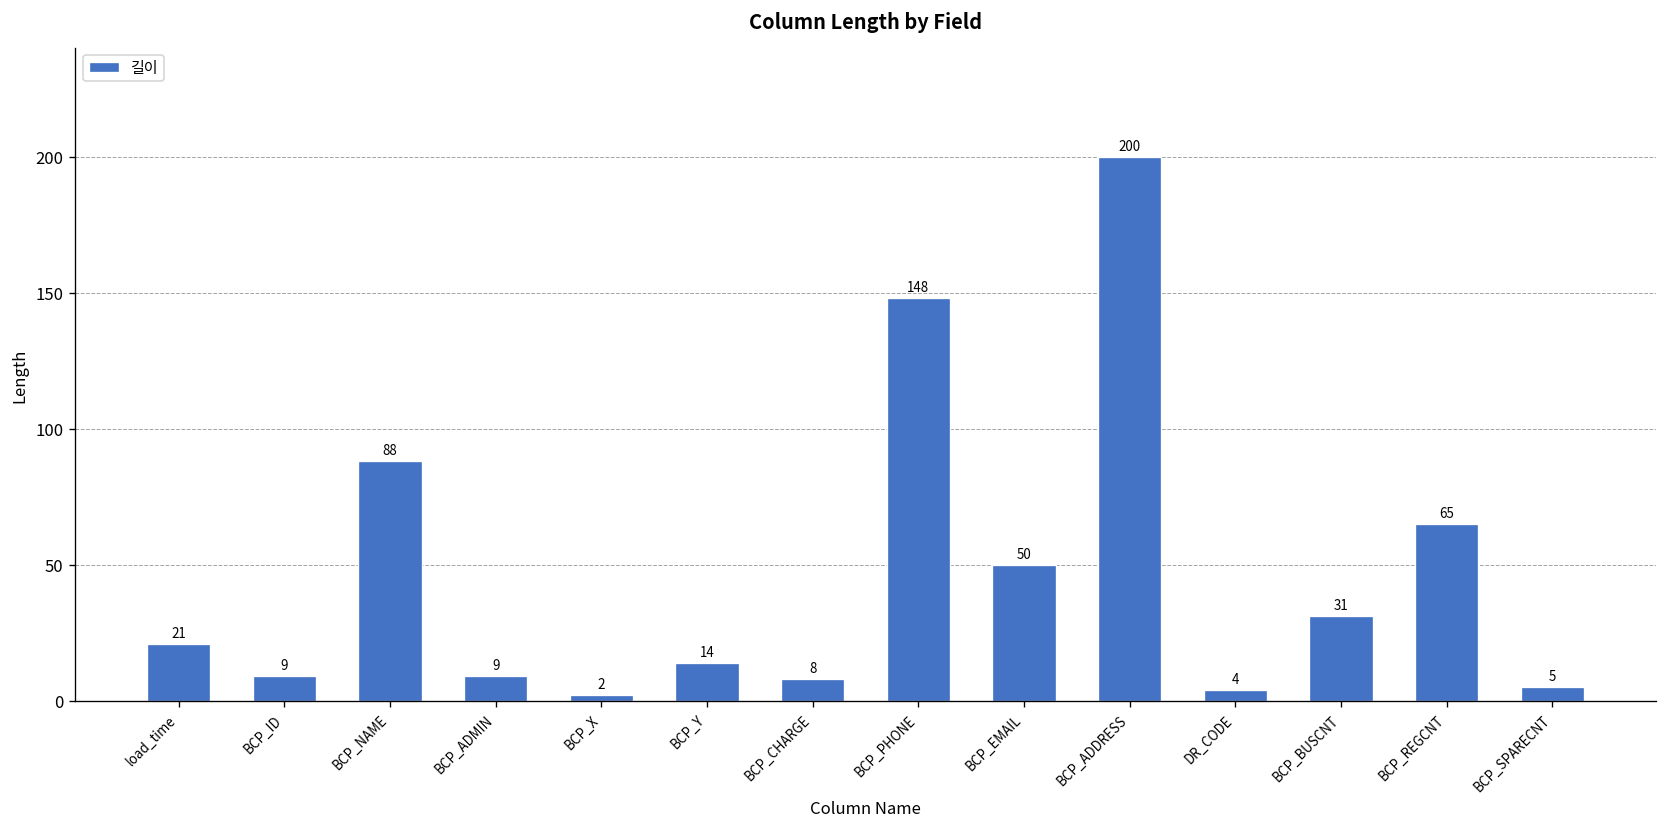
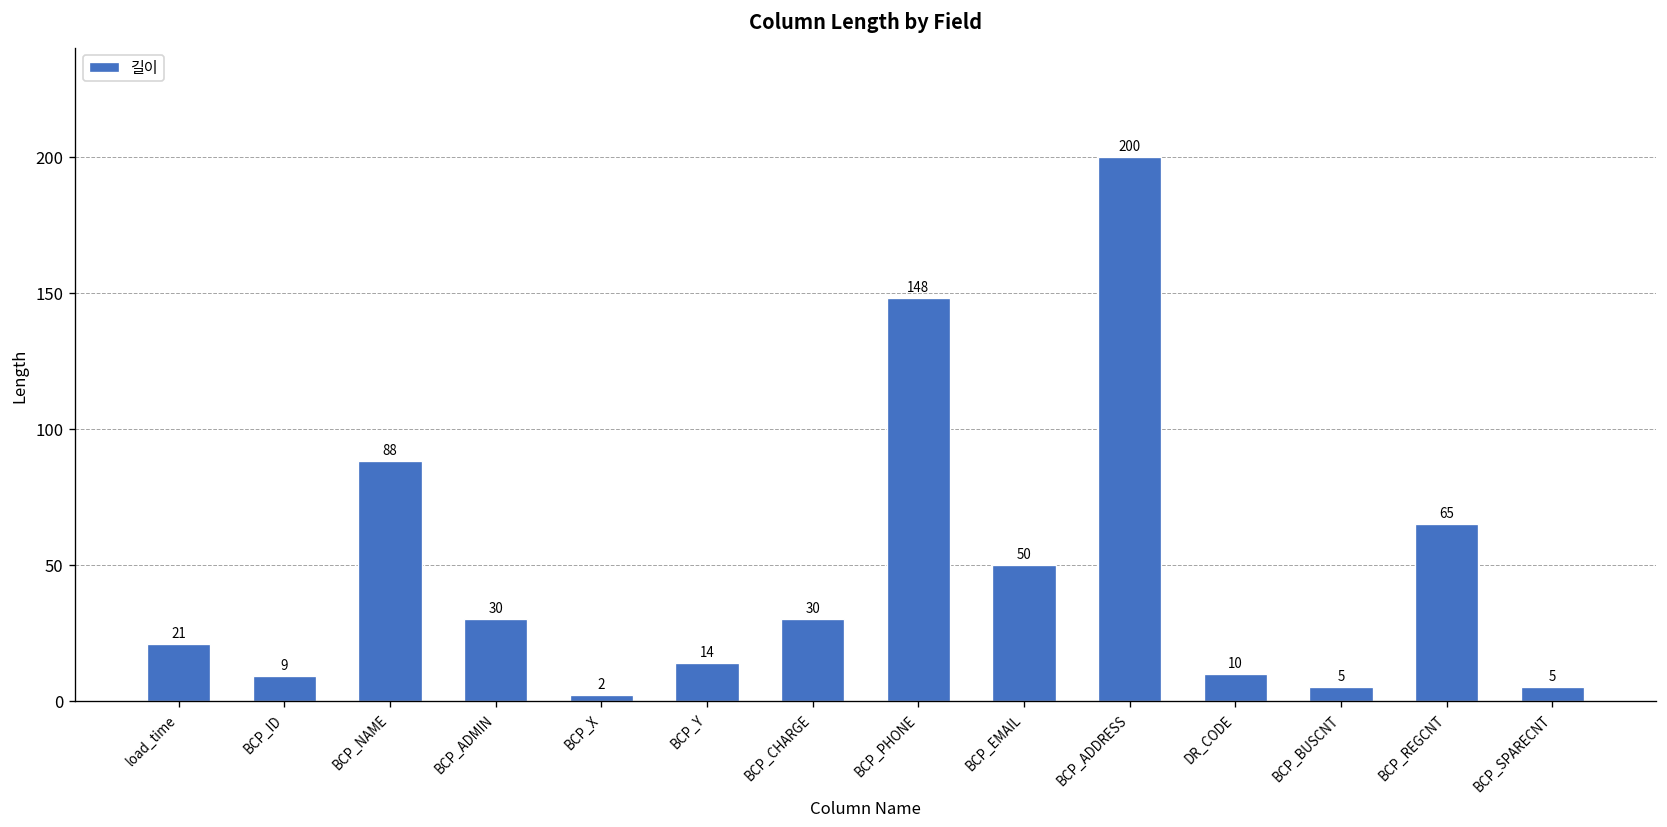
BCP_ADMIN: 9 -> 30
BCP_CHARGE: 8 -> 30
DR_CODE: 4 -> 10
BCP_BUSCNT: 31 -> 5
